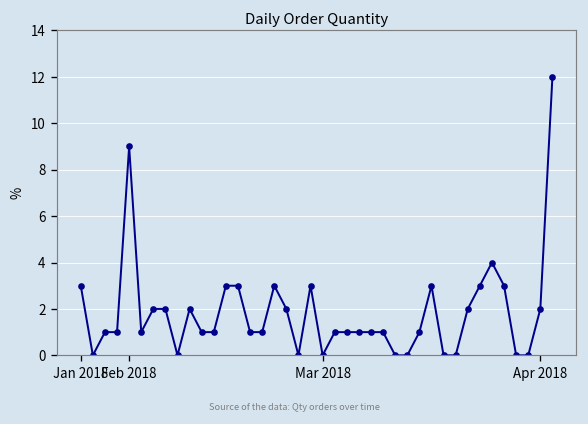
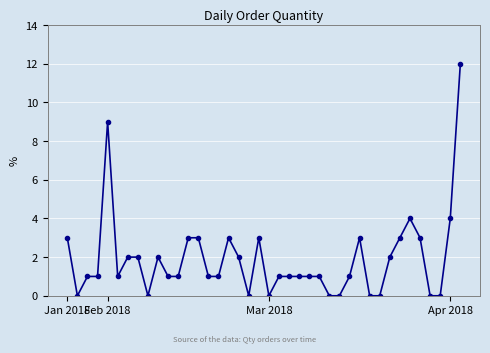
Apr 2018: 2 -> 4
